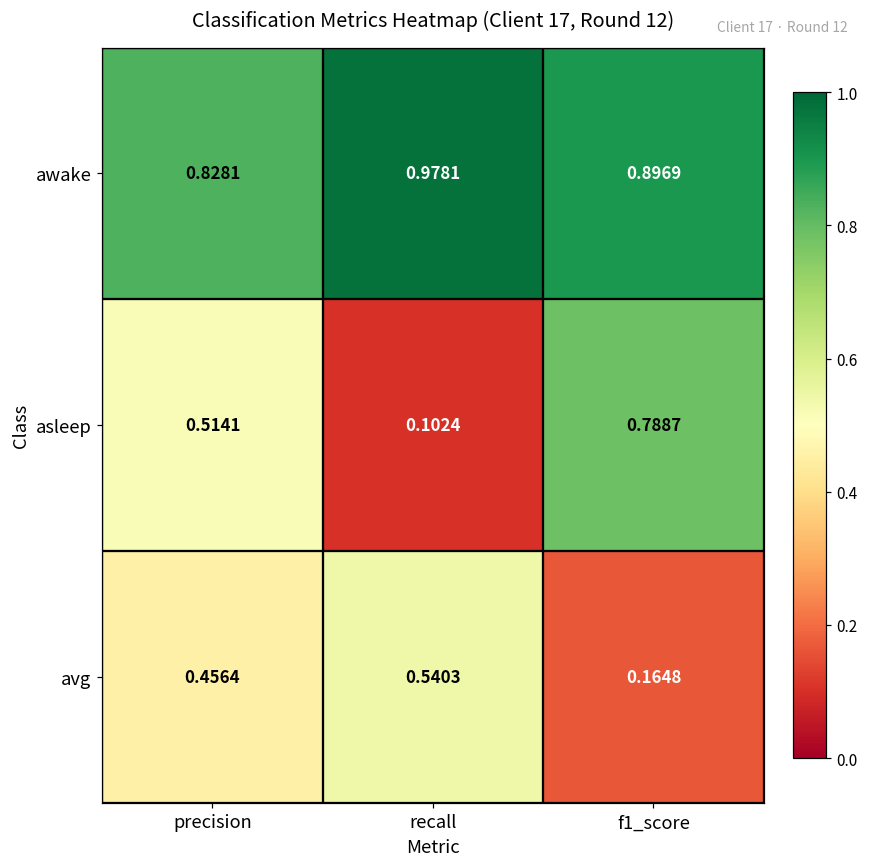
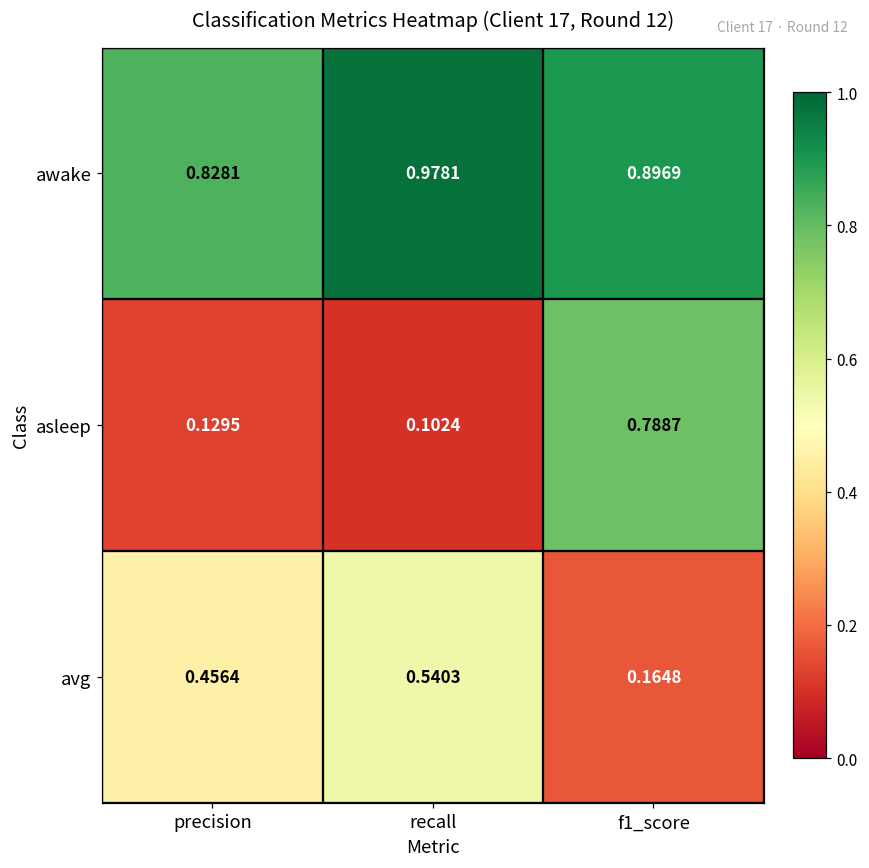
asleep, precision: 0.5141 -> 0.1295
